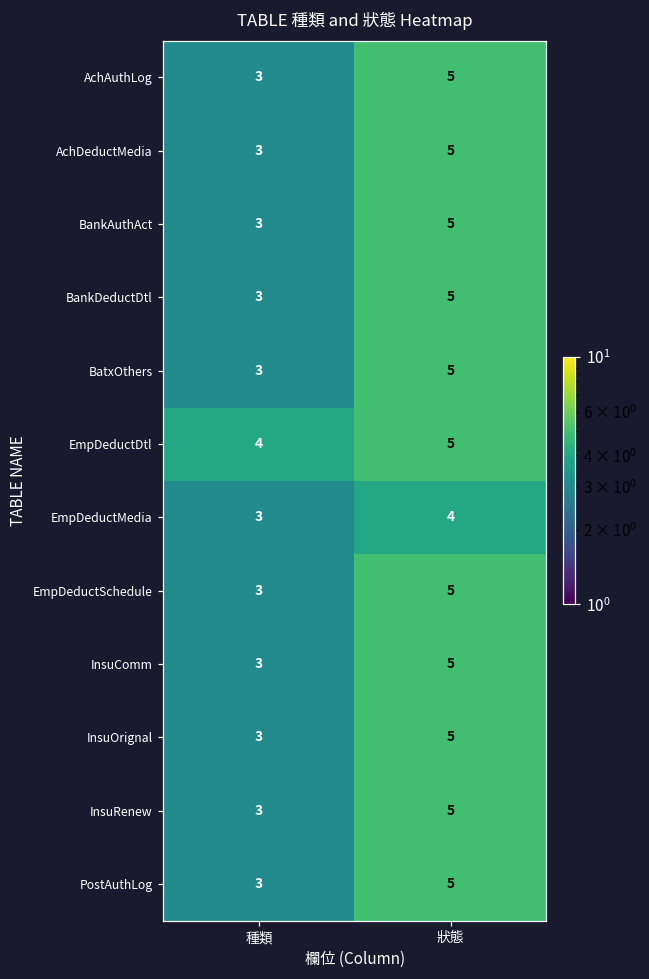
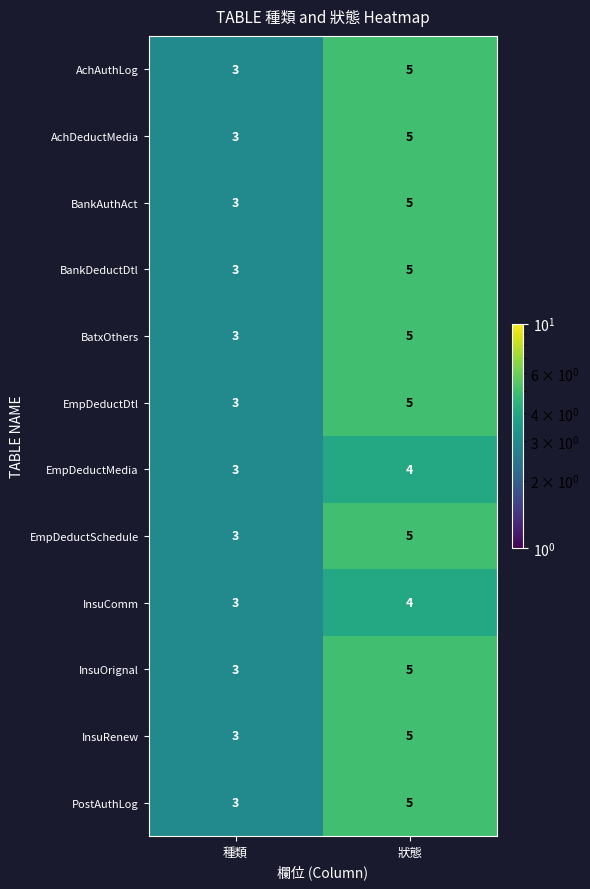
EmpDeductDtl, 種類: 4 -> 3
InsuComm, 狀態: 5 -> 4
